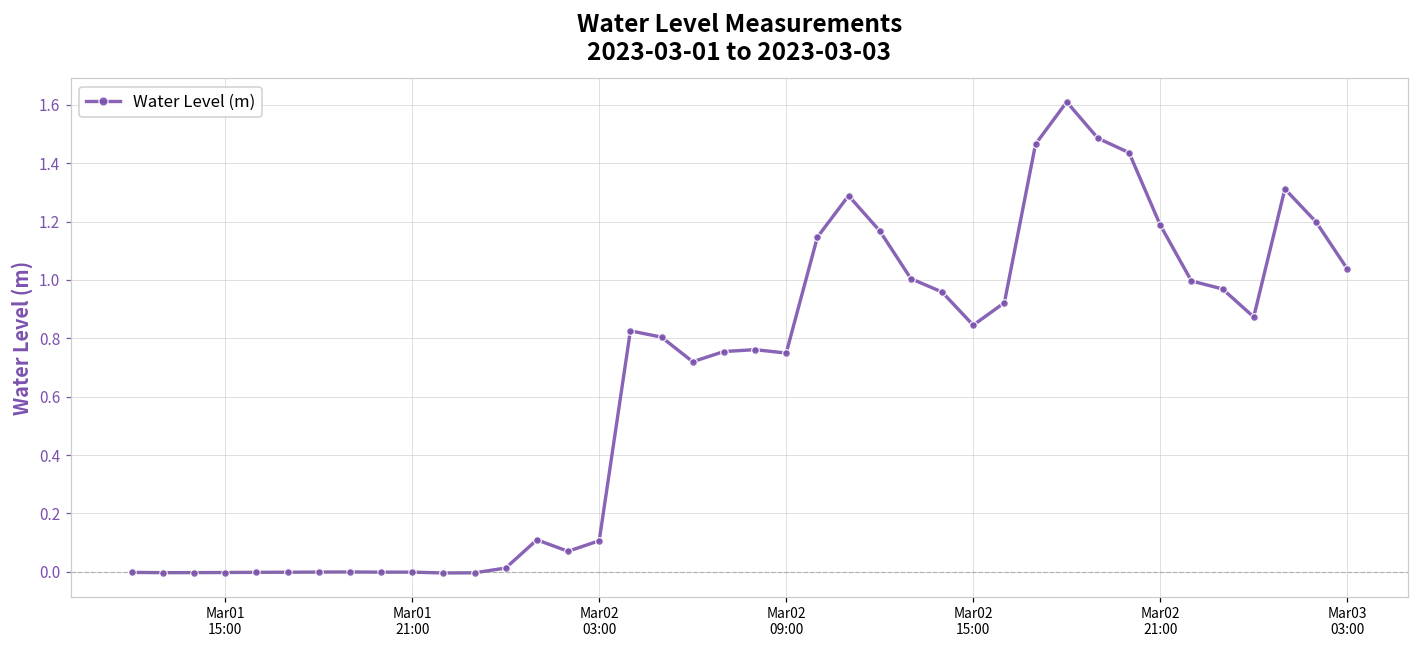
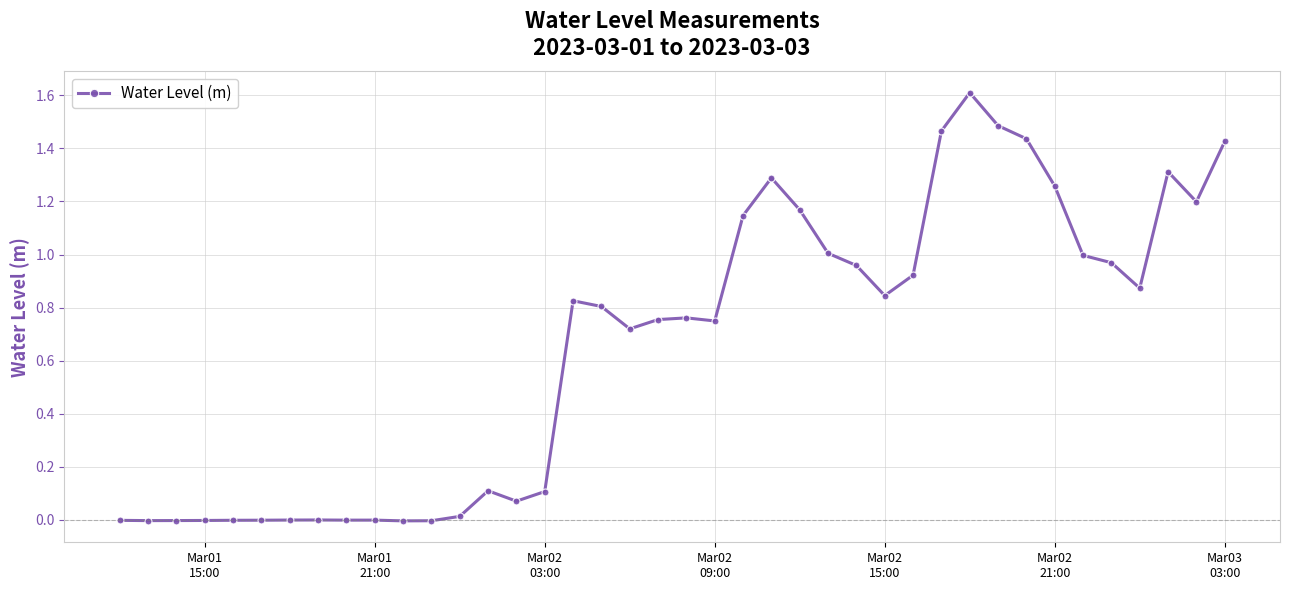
Mar02 21:00: 1.19 -> 1.26
Mar03 03:00: 1.04 -> 1.43
